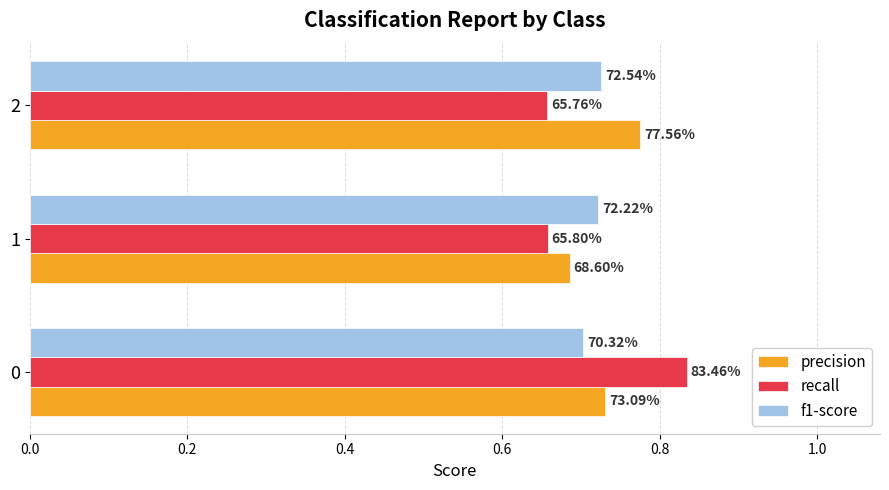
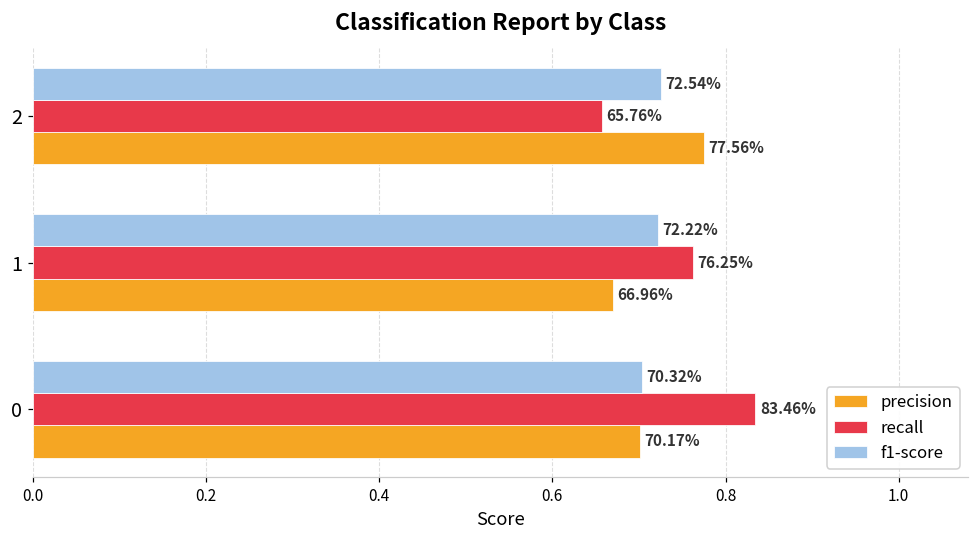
recall, 1: 65.80% -> 76.25%
precision, 1: 68.60% -> 66.96%
precision, 0: 73.09% -> 70.17%
